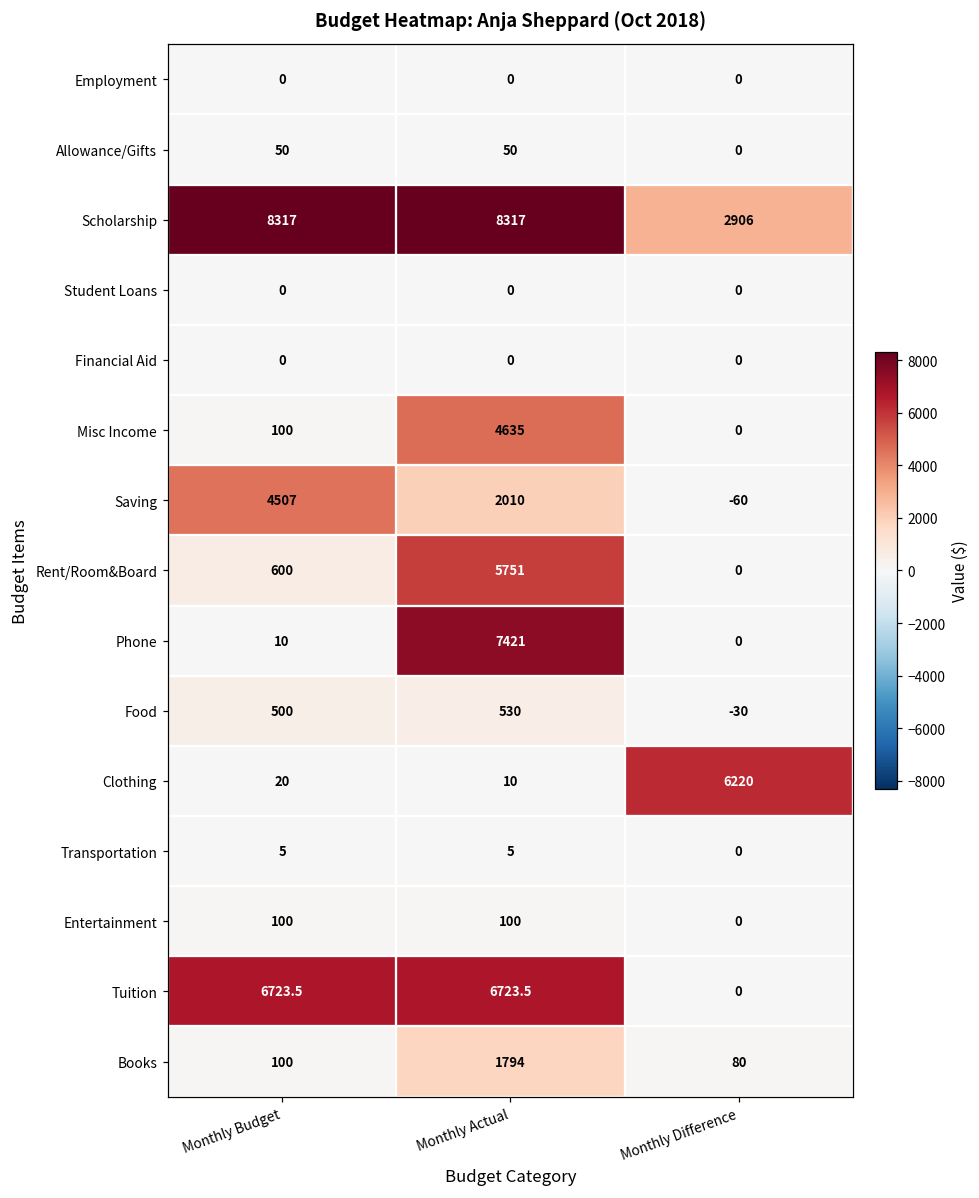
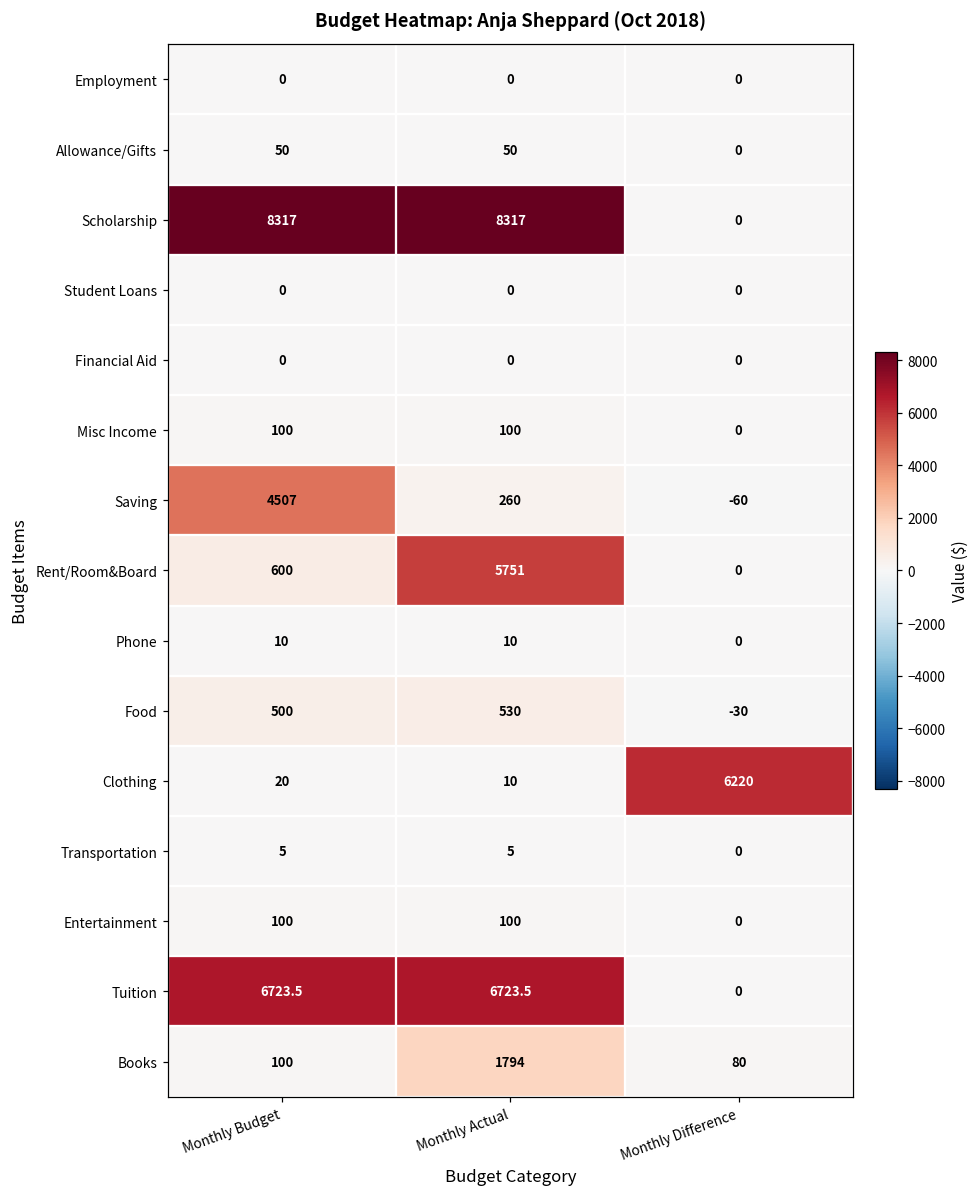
Scholarship, Monthly Difference: 2906 -> 0
Misc Income, Monthly Actual: 4635 -> 100
Saving, Monthly Actual: 2010 -> 260
Phone, Monthly Actual: 7421 -> 10
